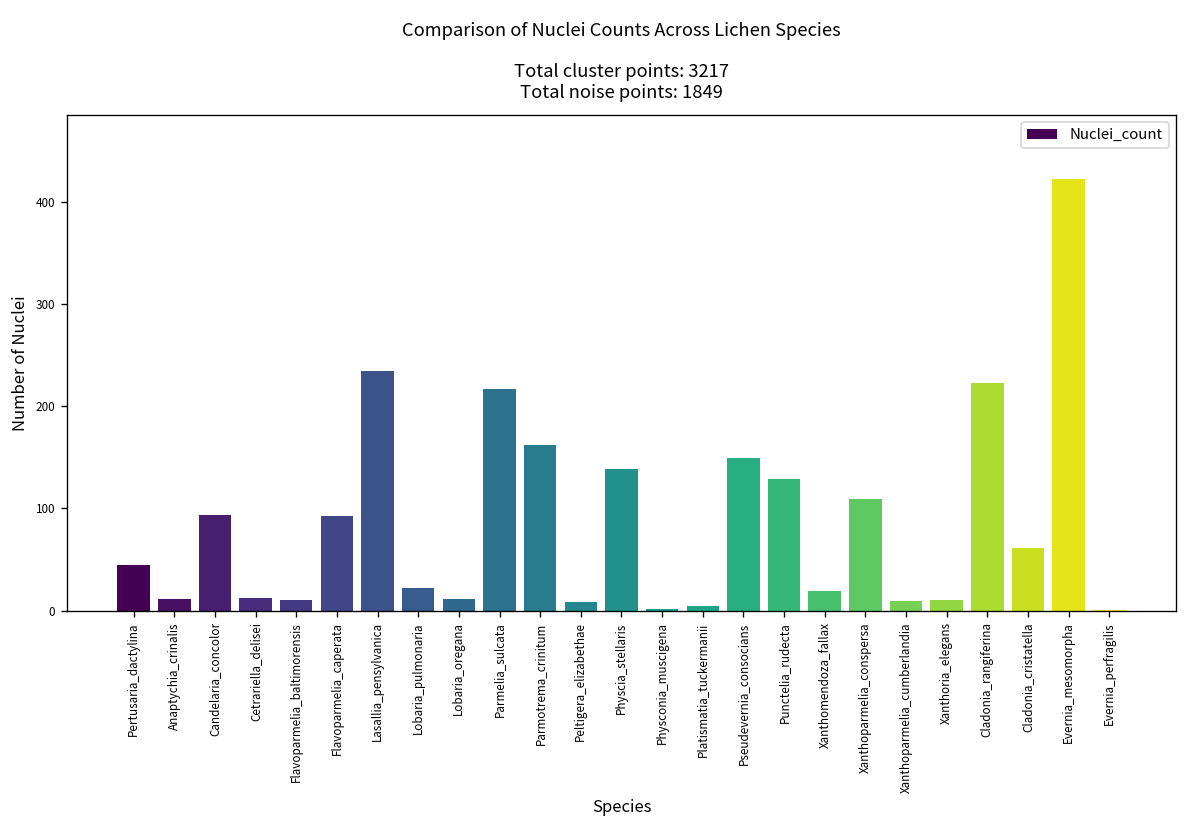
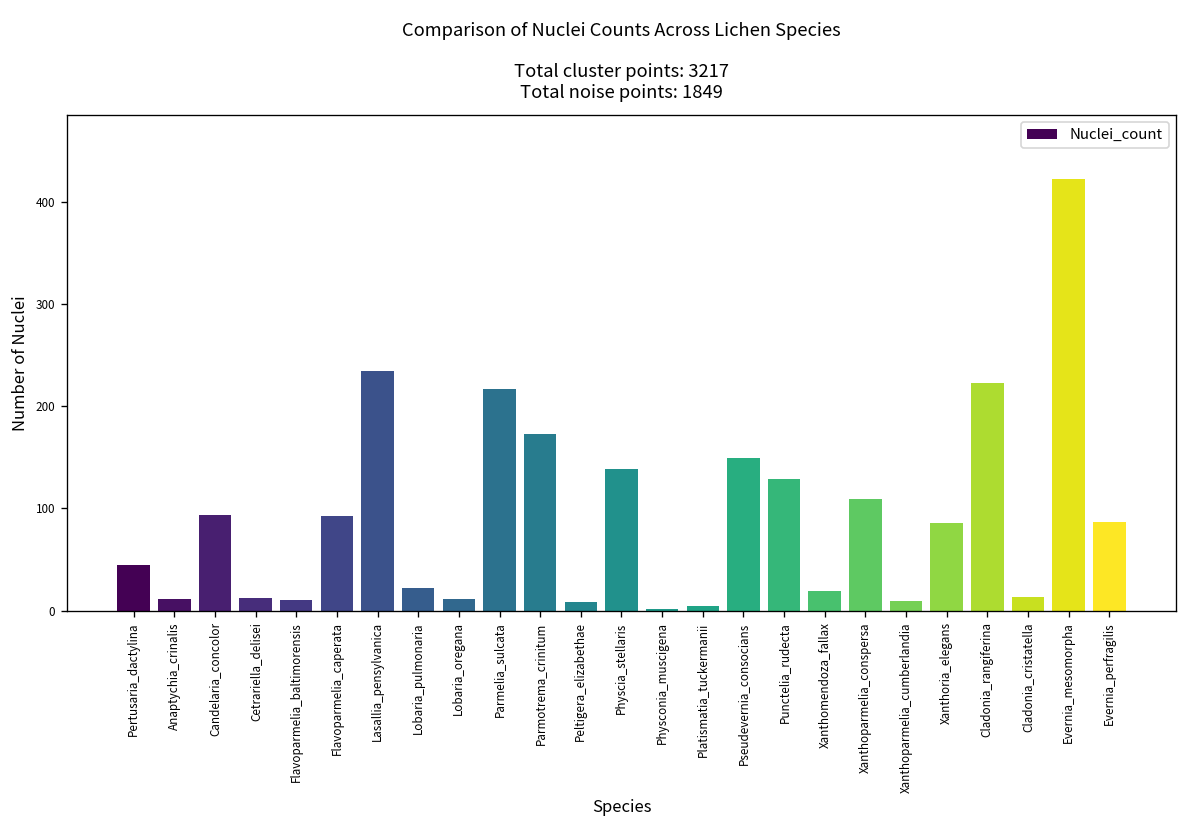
Parmotrema_crinitum: 160 -> 170
Xanthoria_elegans: 10 -> 90
Cladonia_cristatella: 60 -> 10
Evernia_perfragilis: 0 -> 90
